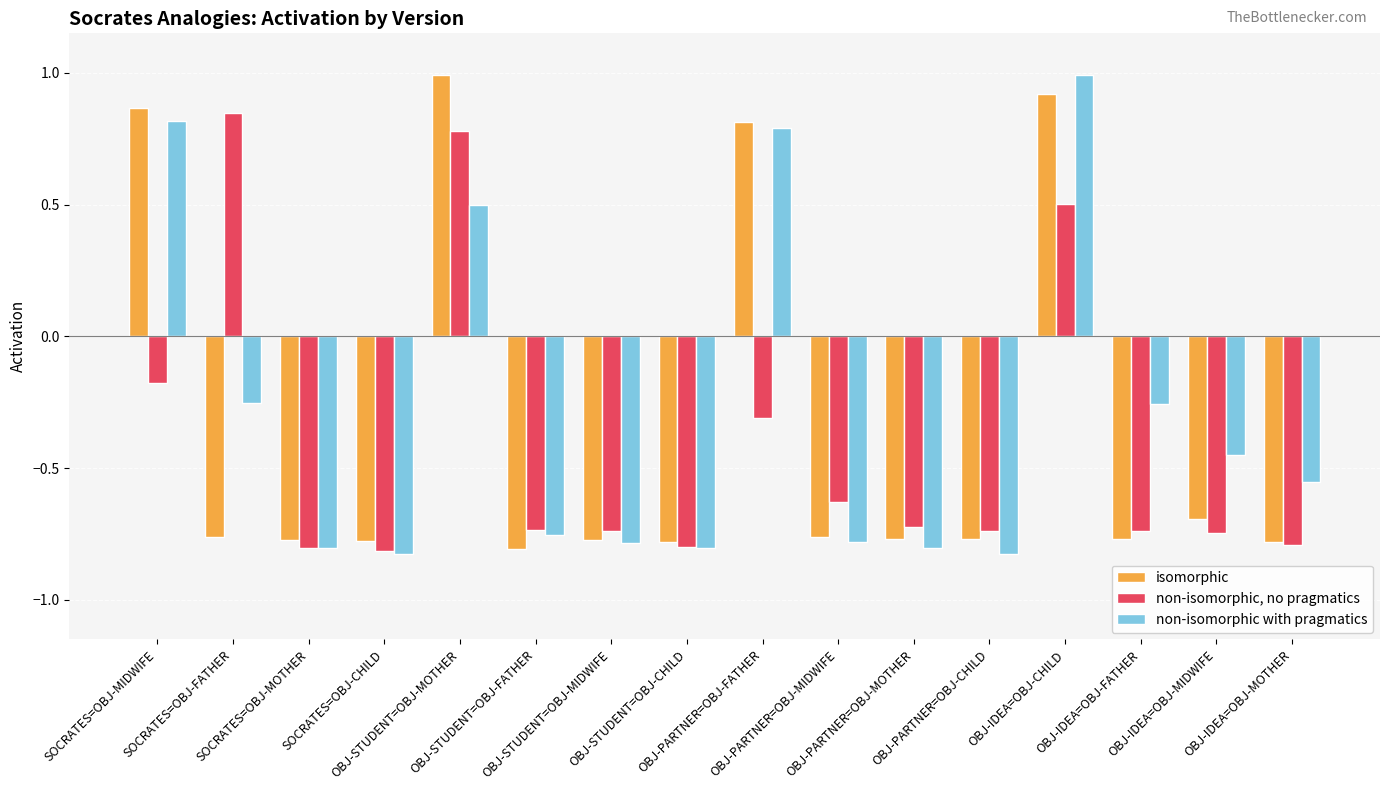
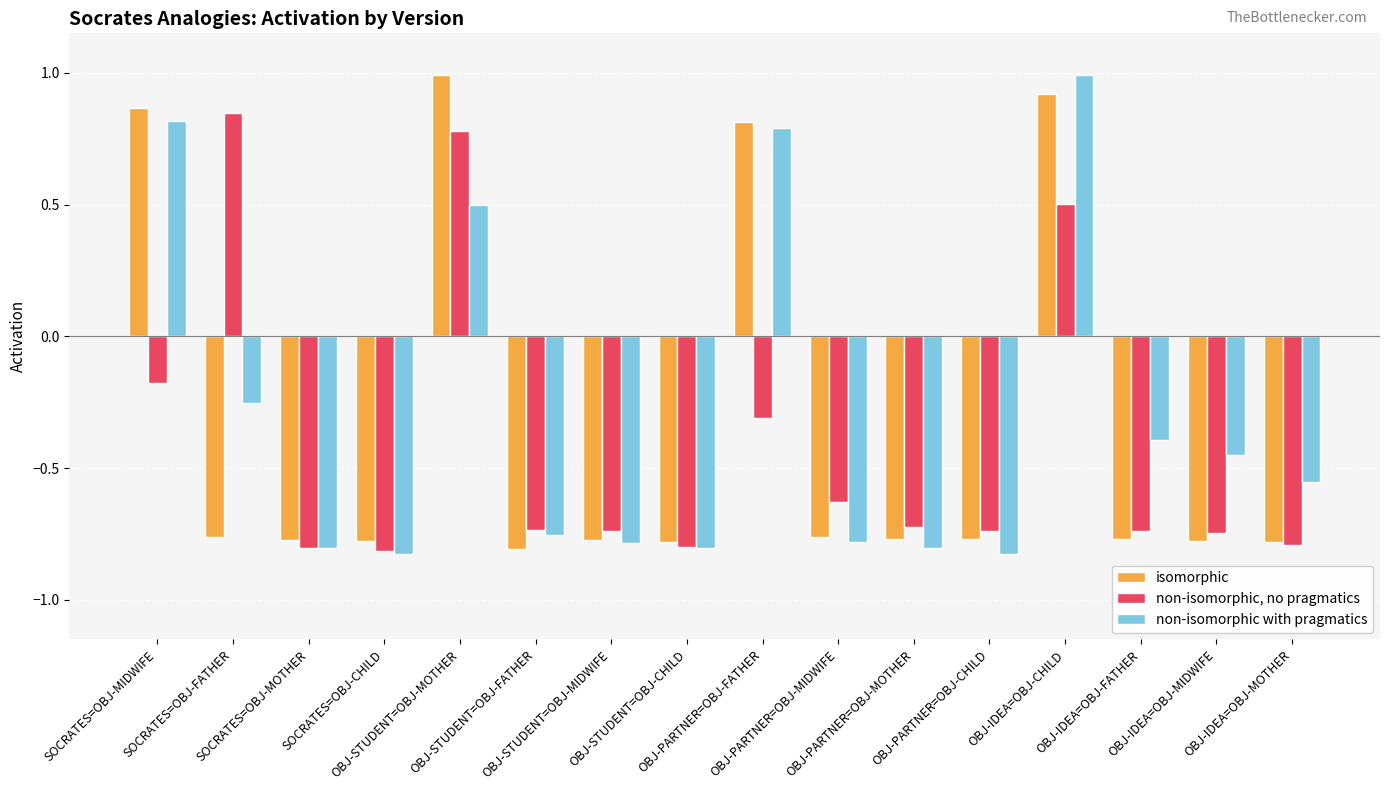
non-isomorphic with pragmatics, OBJ-IDEA=OBJ-FATHER: -0.26 -> -0.39
isomorphic, OBJ-IDEA=OBJ-MIDWIFE: -0.69 -> -0.78
